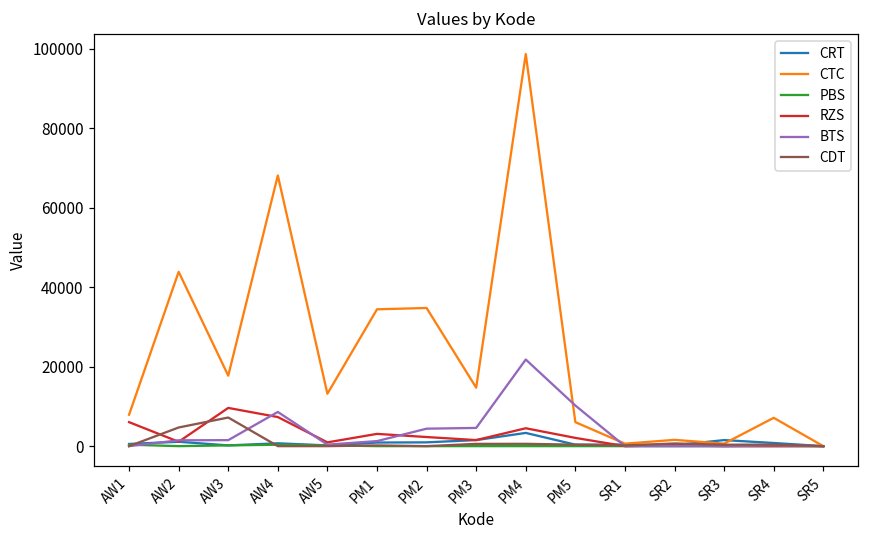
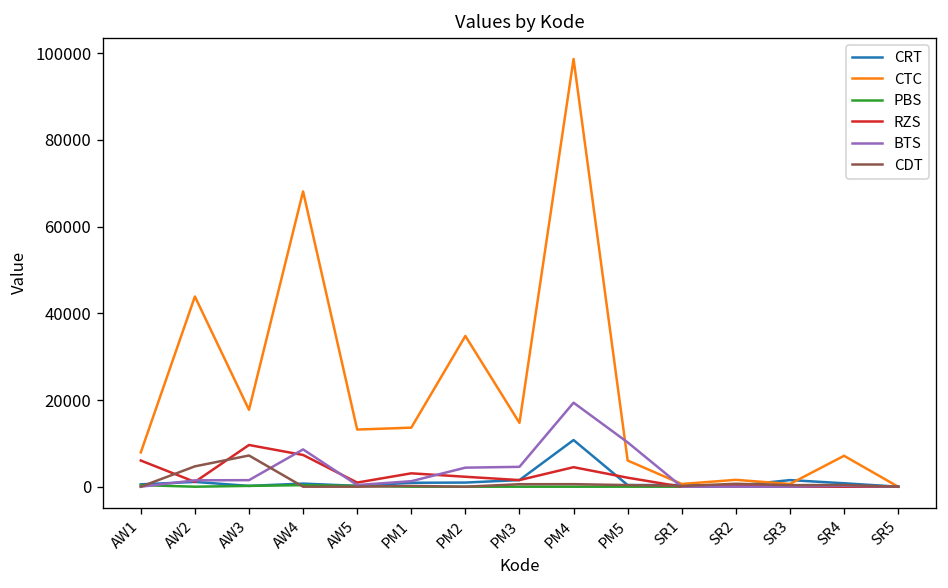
CTC, PM1: 34000 -> 14000
CRT, PM4: 3000 -> 11000
BTS, PM4: 22000 -> 19000
